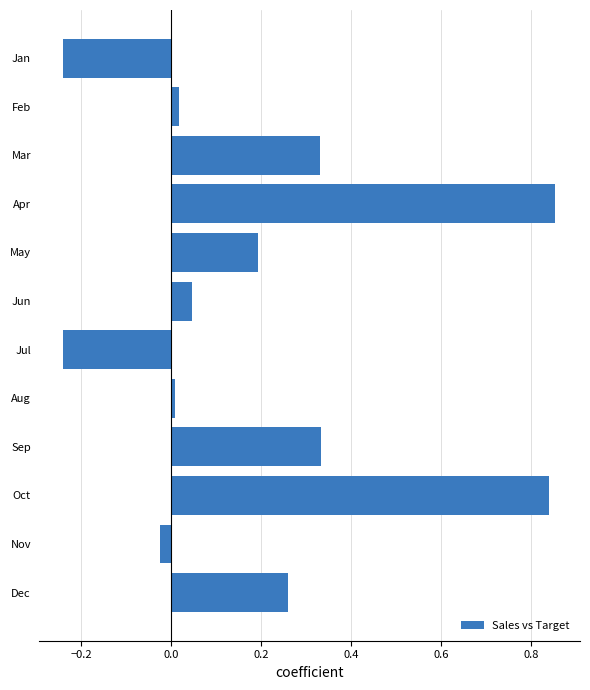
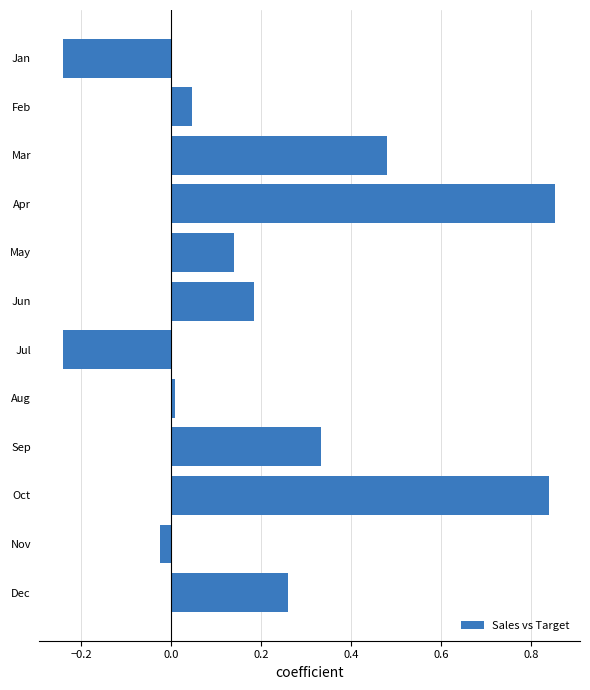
Feb: 0.02 -> 0.05
Mar: 0.33 -> 0.48
May: 0.19 -> 0.14
Jun: 0.05 -> 0.18
